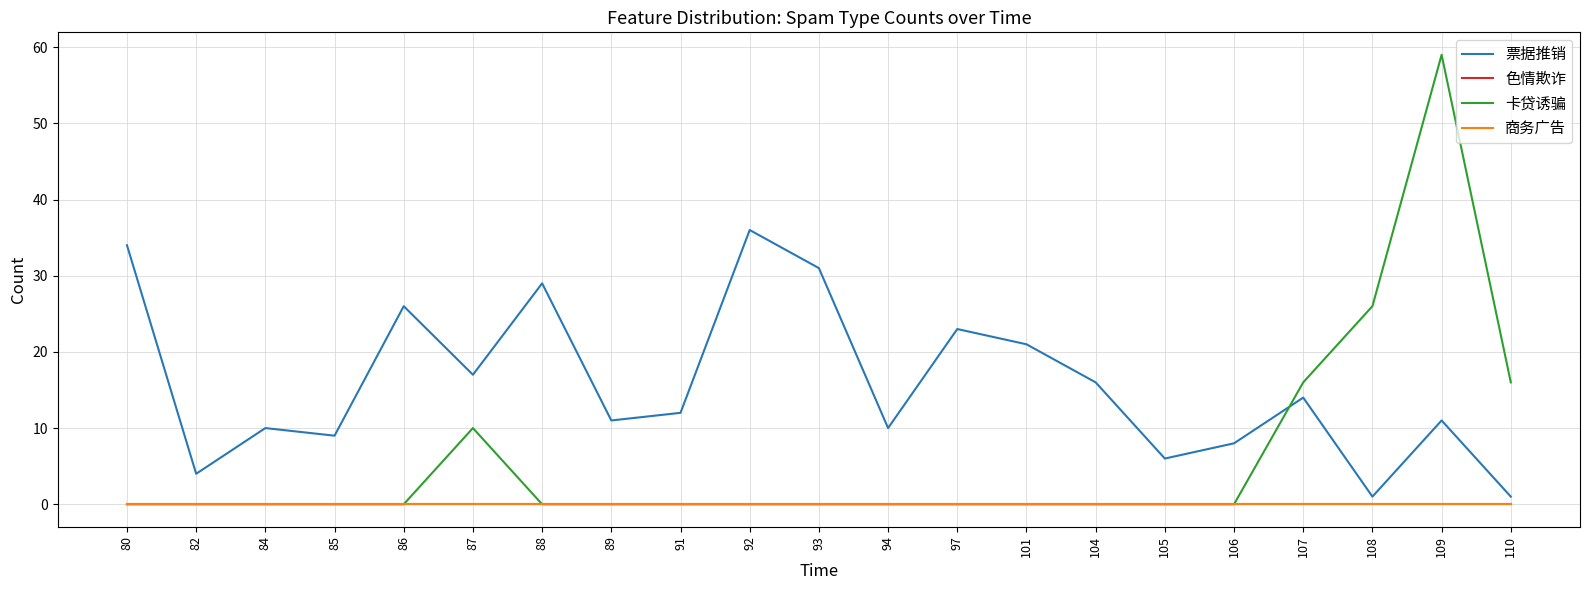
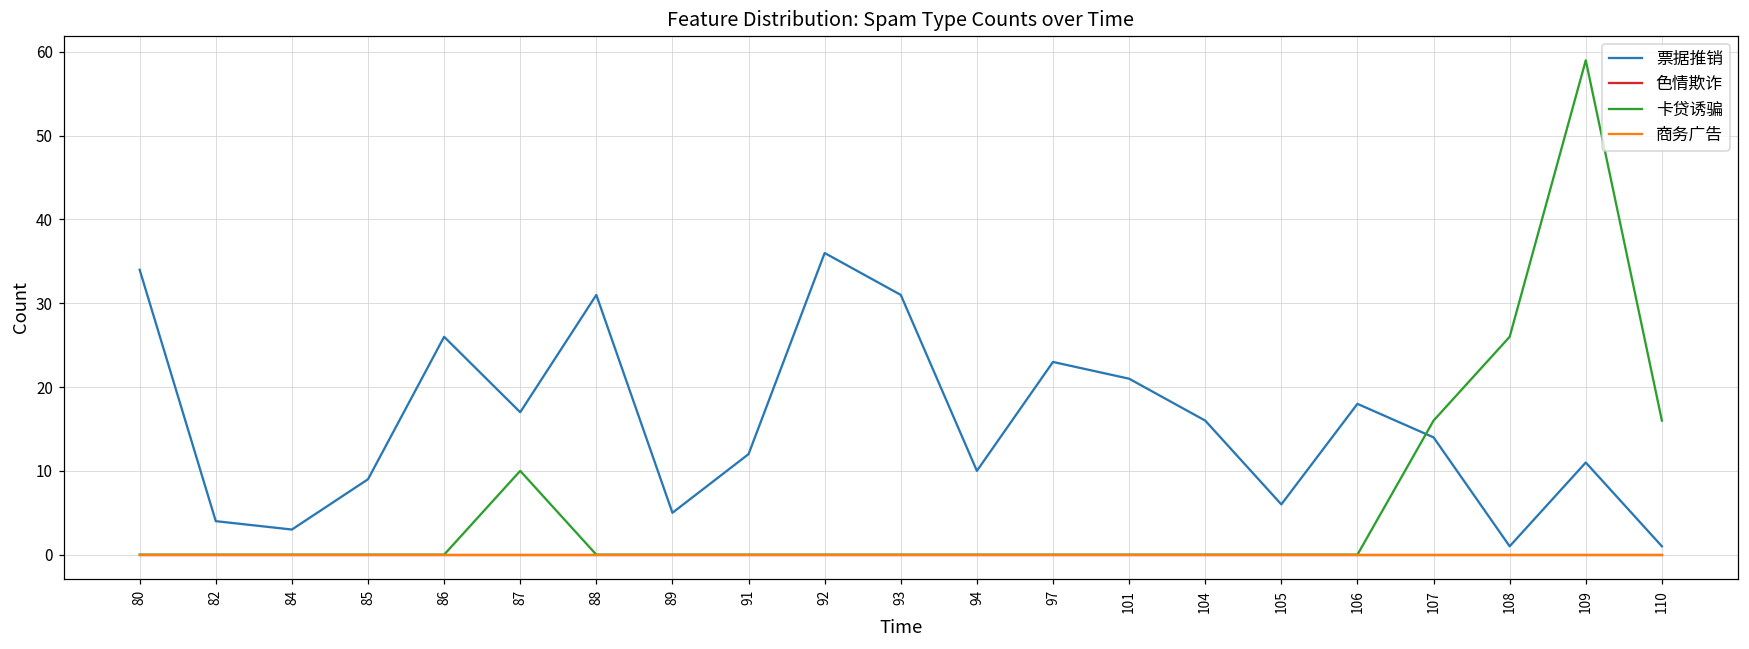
票据推销, 84: 10 -> 3
票据推销, 88: 29 -> 31
票据推销, 89: 11 -> 5
票据推销, 106: 8 -> 18
